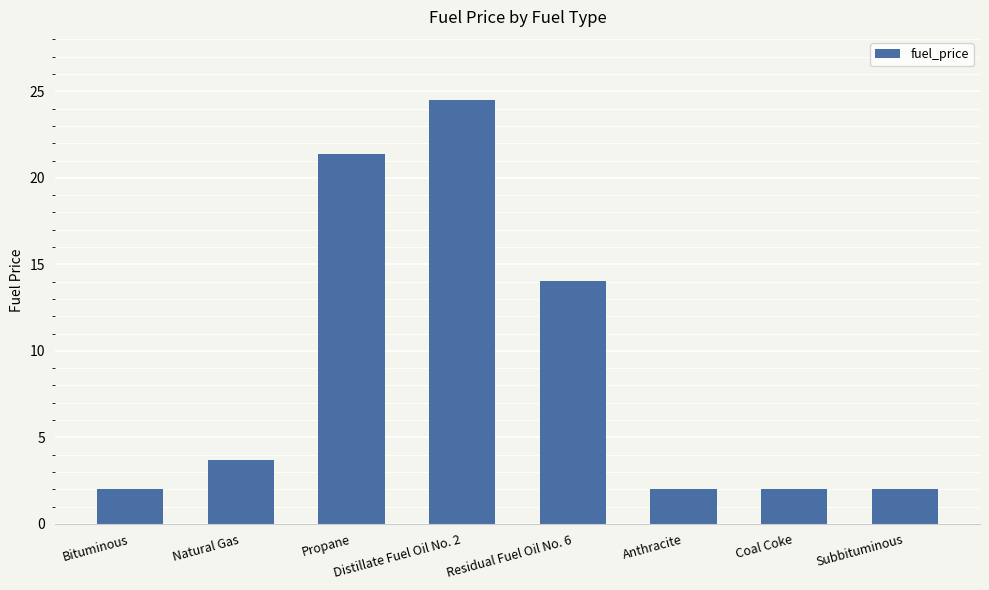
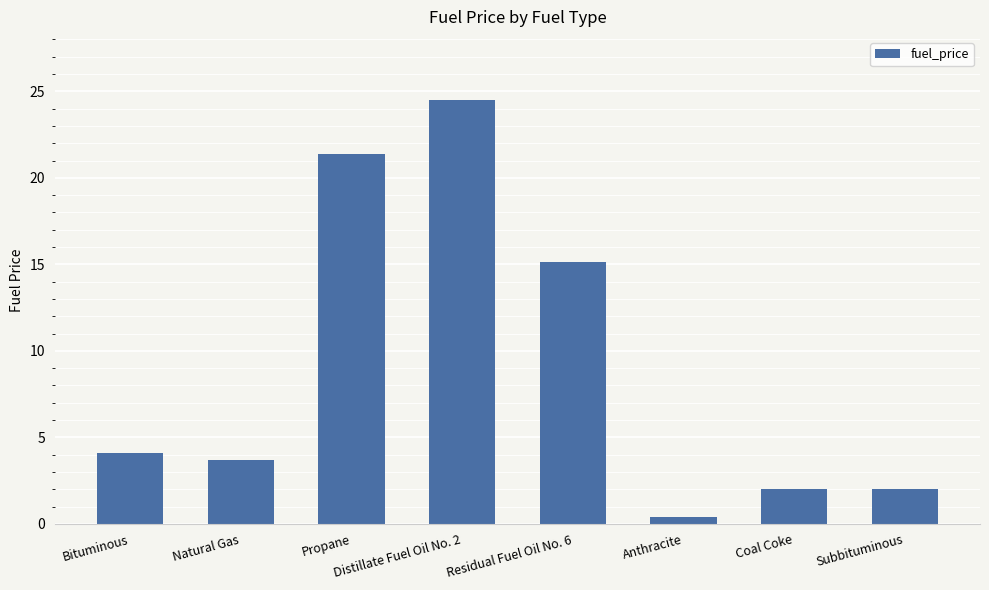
Bituminous: 2.0 -> 4.1
Residual Fuel Oil No. 6: 14.0 -> 15.1
Anthracite: 2.0 -> 0.4
